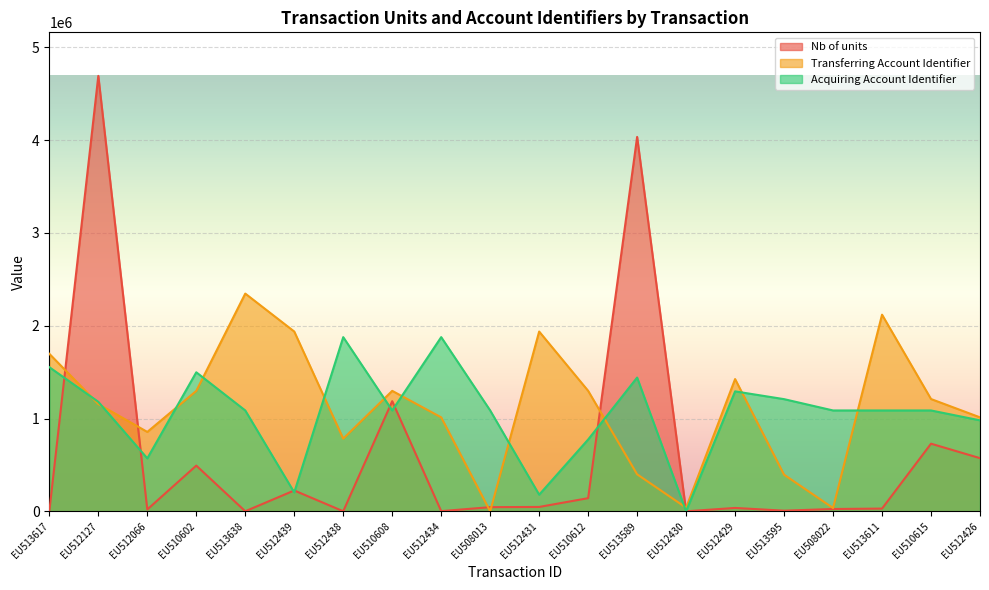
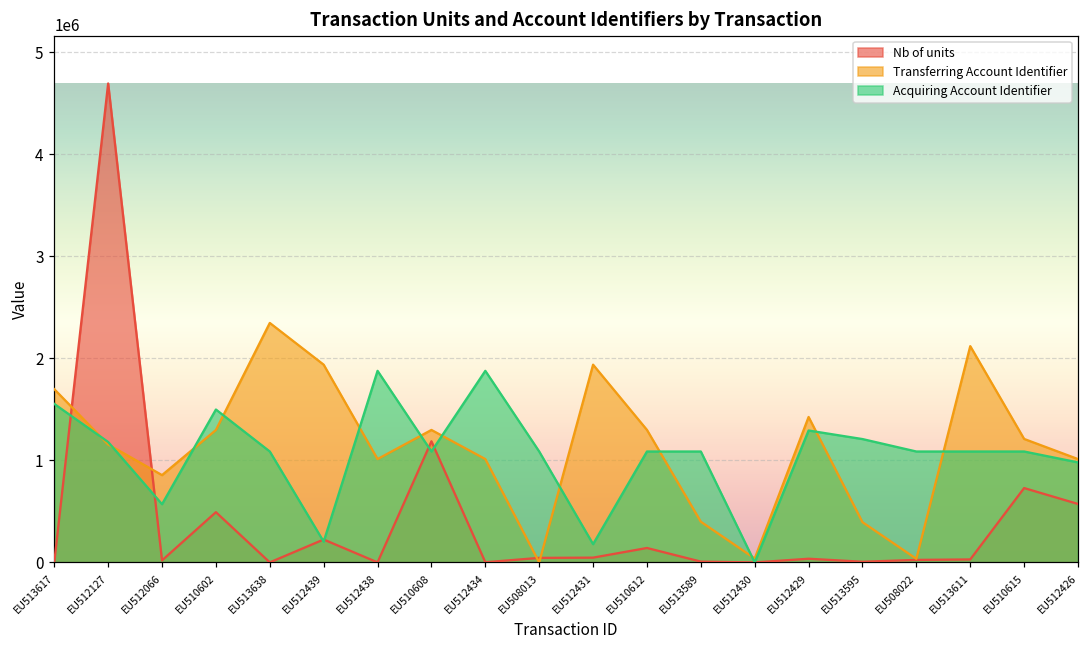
Transferring Account Identifier, EU512438: 800000 -> 1000000
Acquiring Account Identifier, EU510612: 800000 -> 1100000
Nb of units, EU513589: 4000000 -> 0
Acquiring Account Identifier, EU513589: 1400000 -> 1100000
